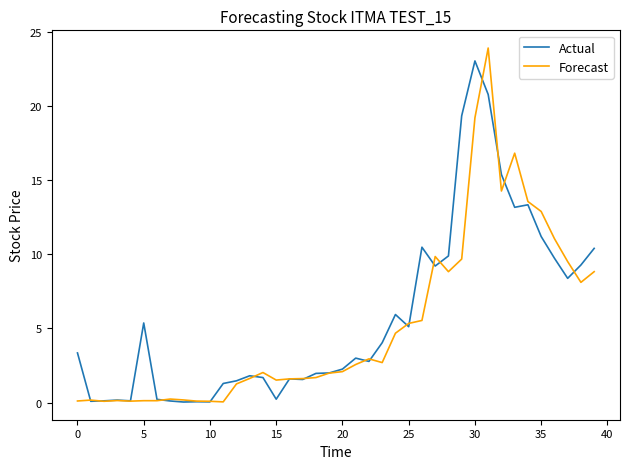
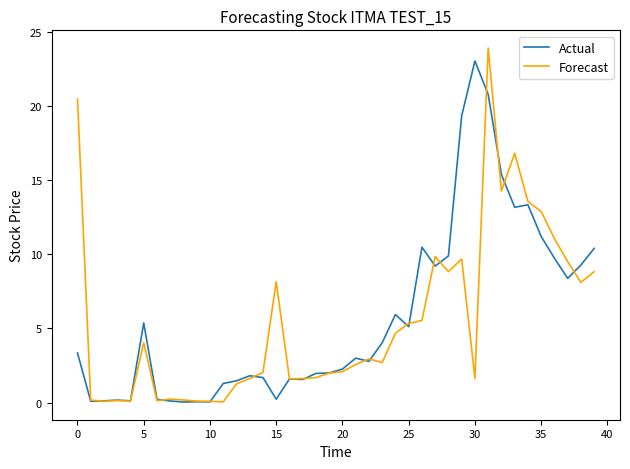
Forecast, 0: 0.1 -> 20.5
Forecast, 5: 0.1 -> 4.0
Forecast, 15: 1.5 -> 8.2
Forecast, 30: 19.2 -> 1.6
